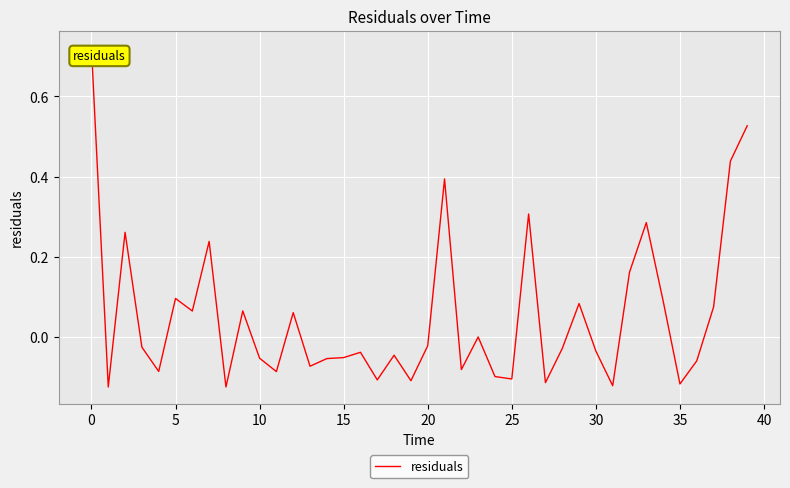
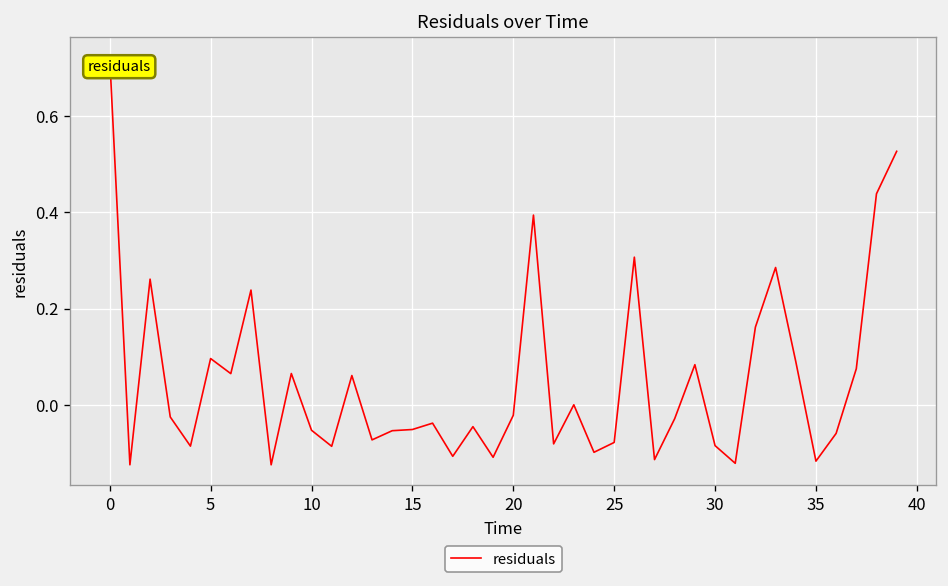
25: -0.10 -> -0.08
30: -0.04 -> -0.08
